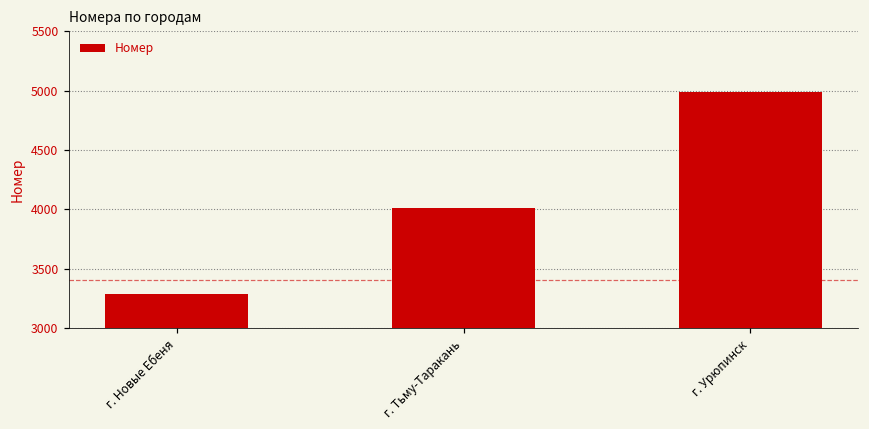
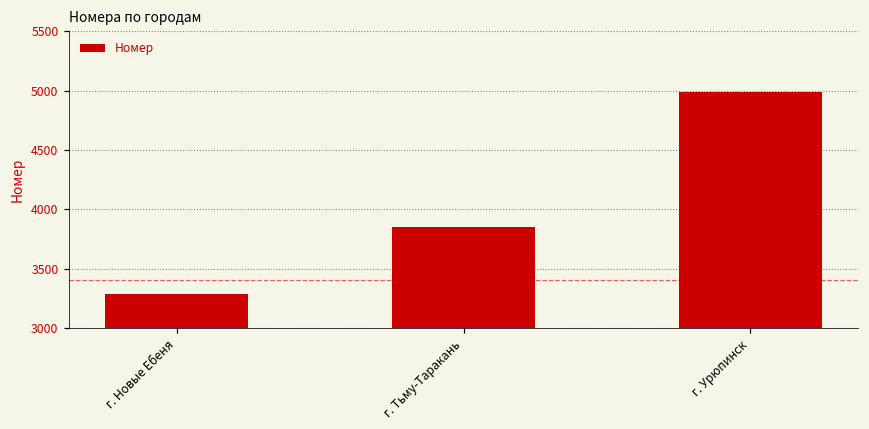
г. Тьму-Таракань: 4010 -> 3850
